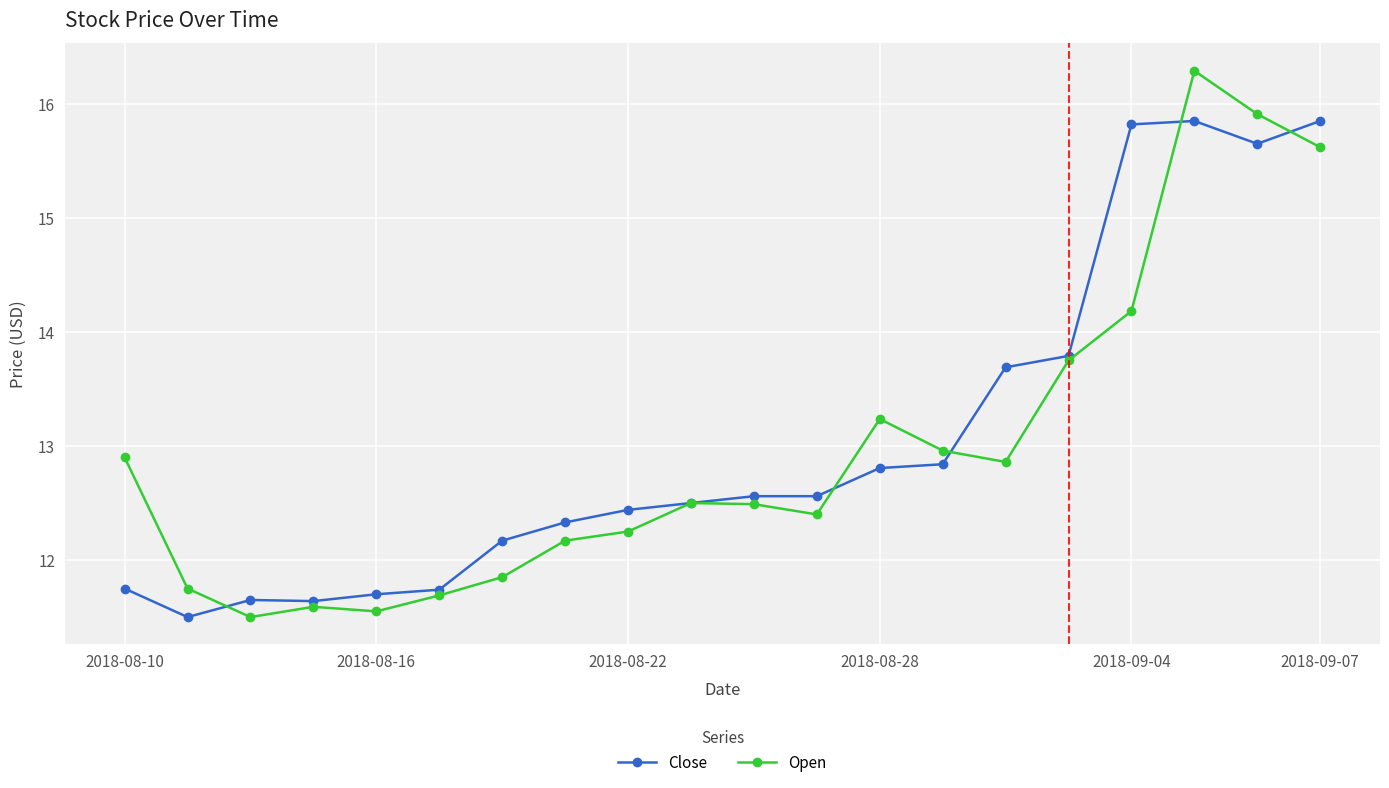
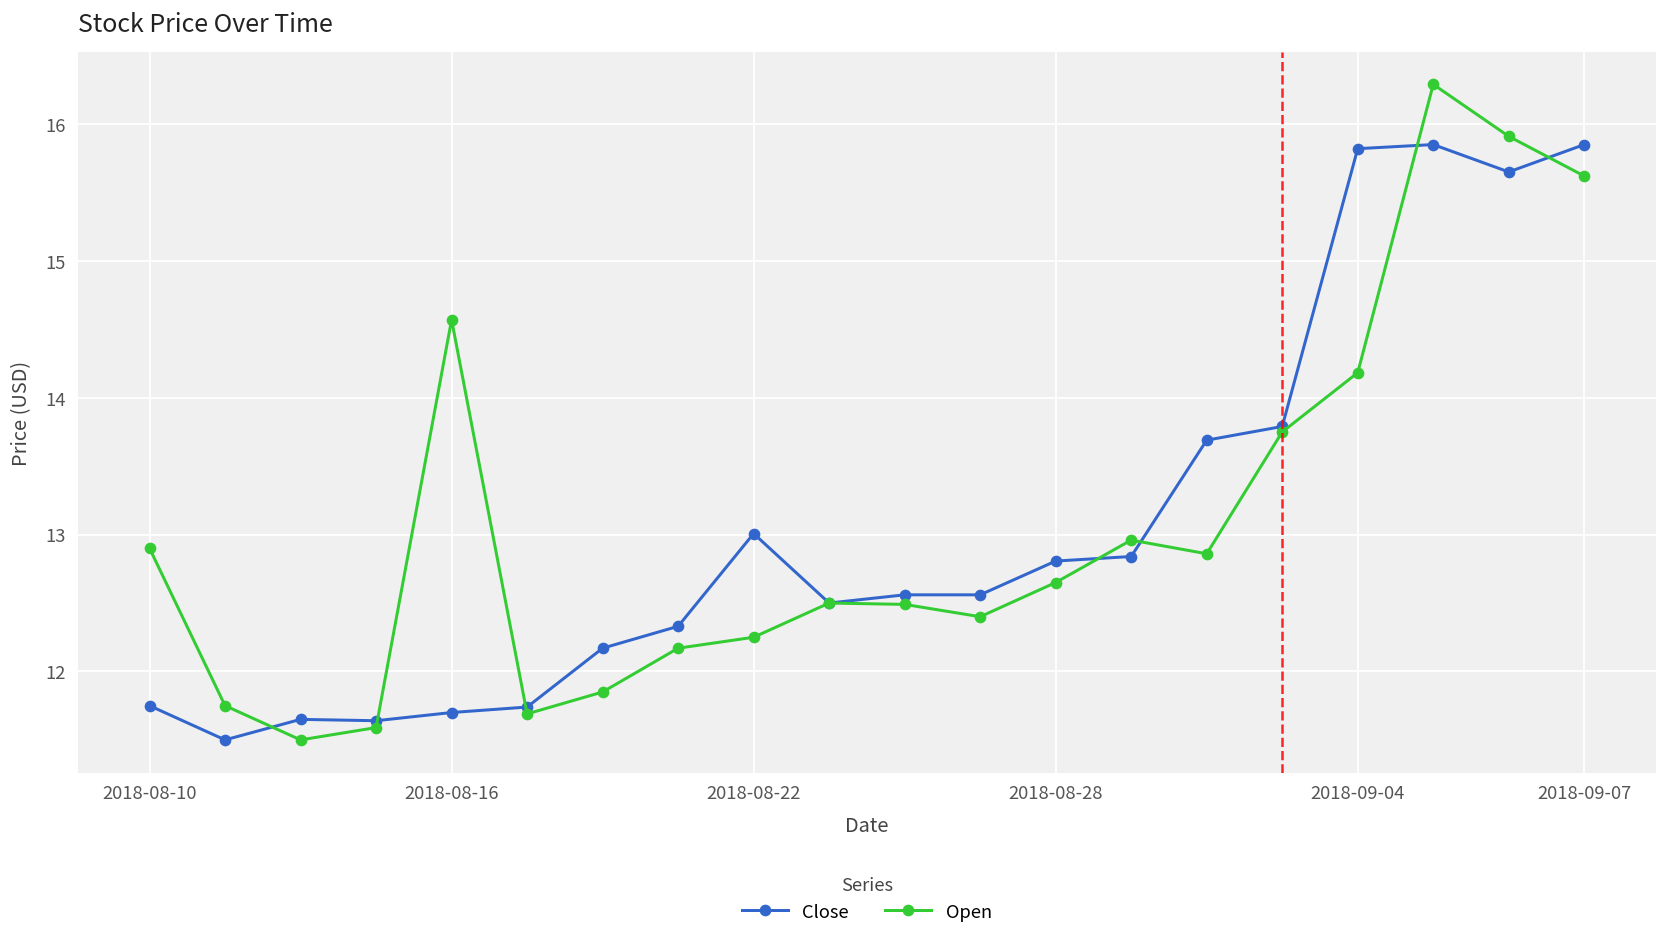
Open, 2018-08-16: 11.55 -> 14.57
Close, 2018-08-22: 12.44 -> 13.01
Open, 2018-08-28: 13.24 -> 12.65
